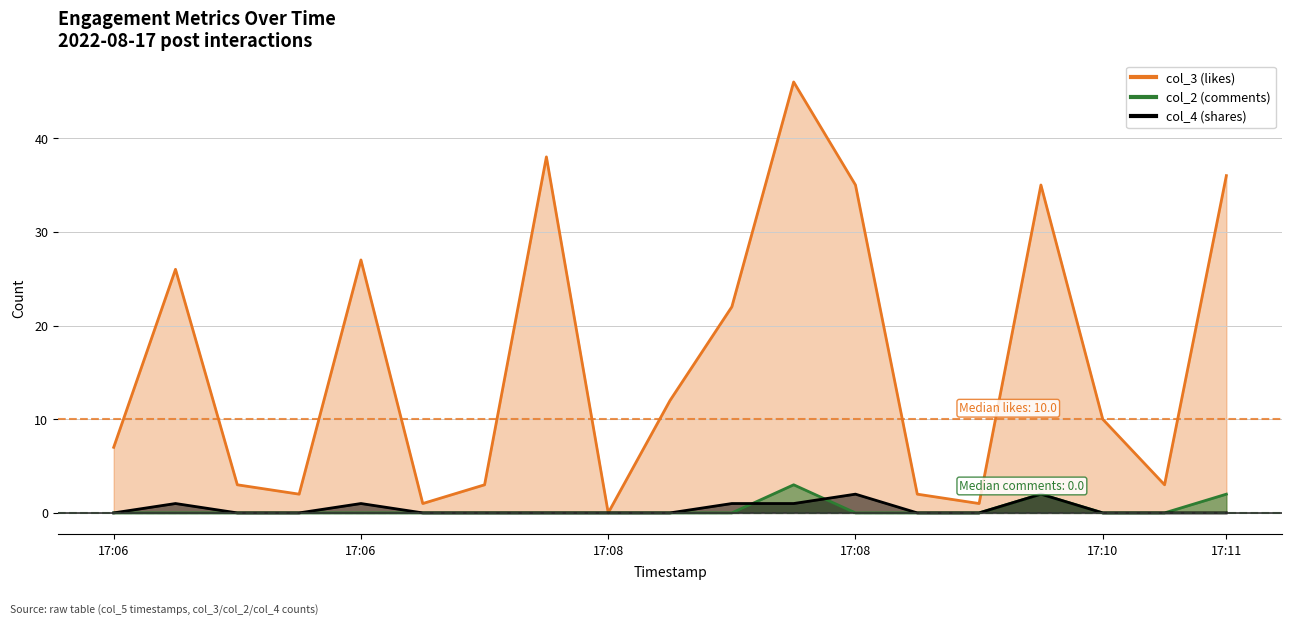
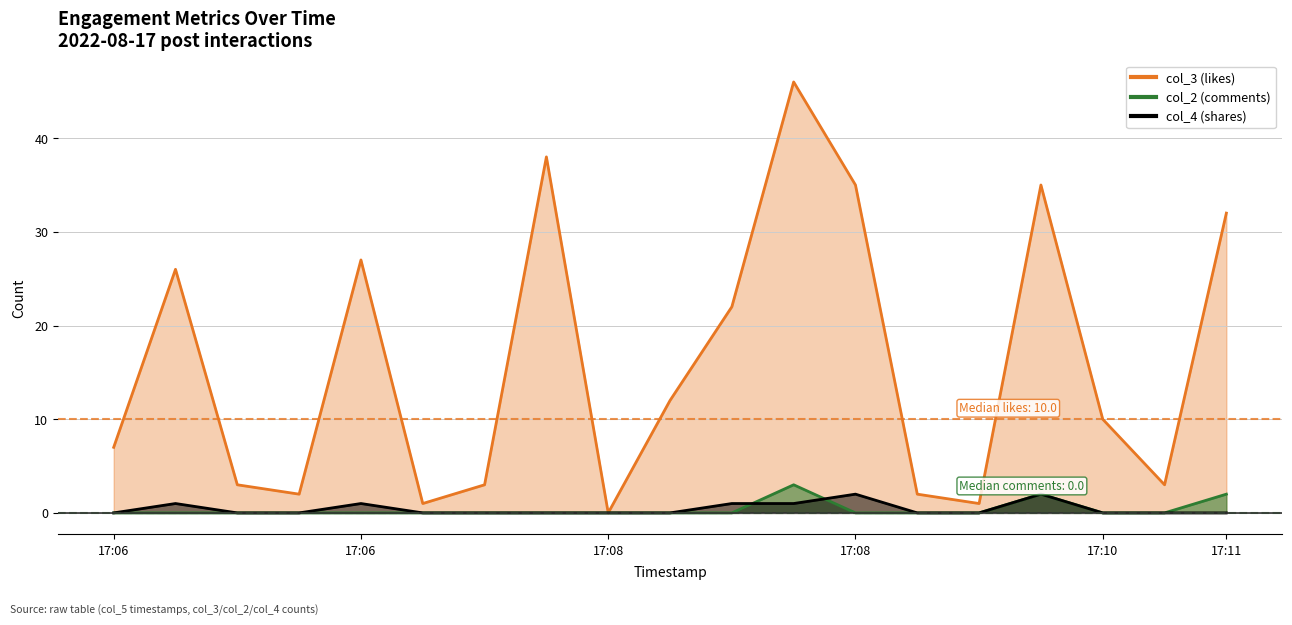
col_3 (likes), 17:11: 36 -> 32
